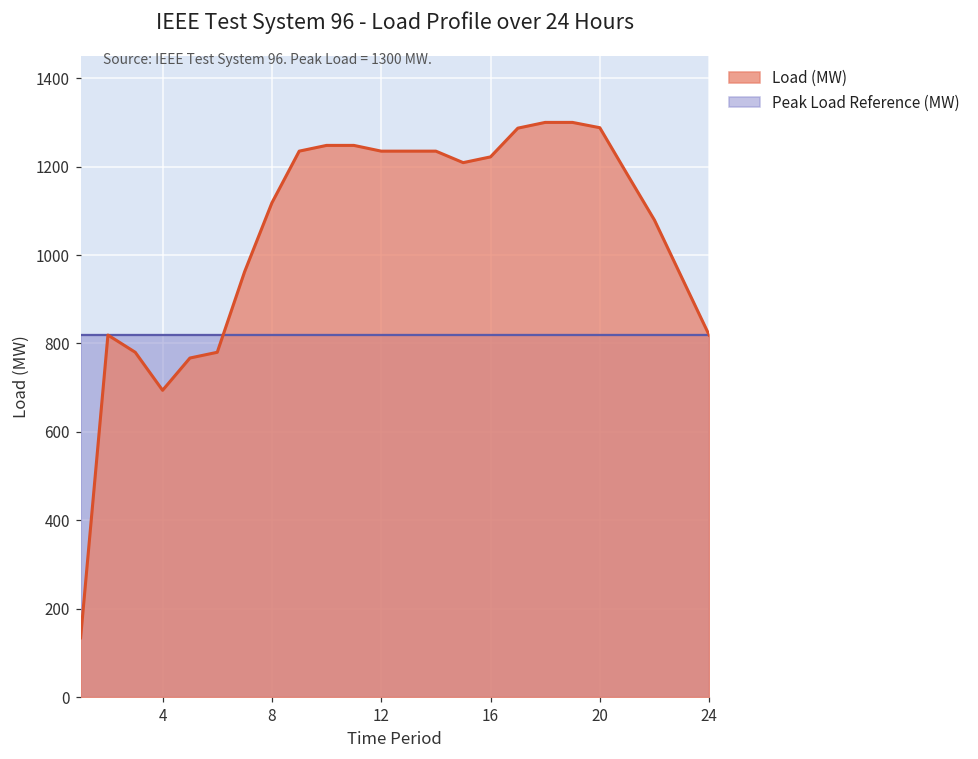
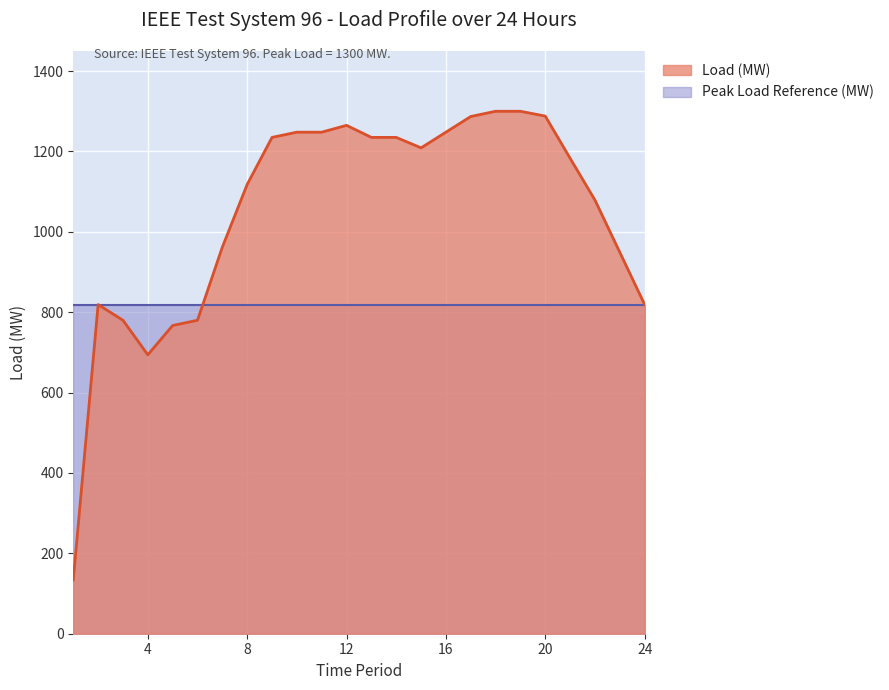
Load (MW), 12: 1240 -> 1270
Load (MW), 16: 1220 -> 1250
